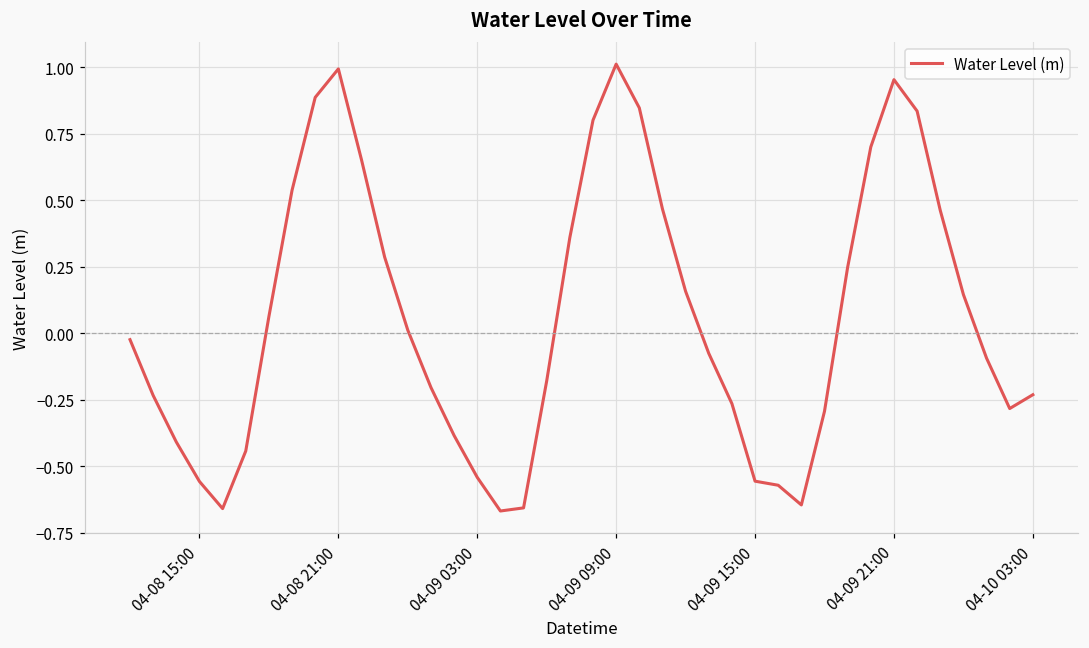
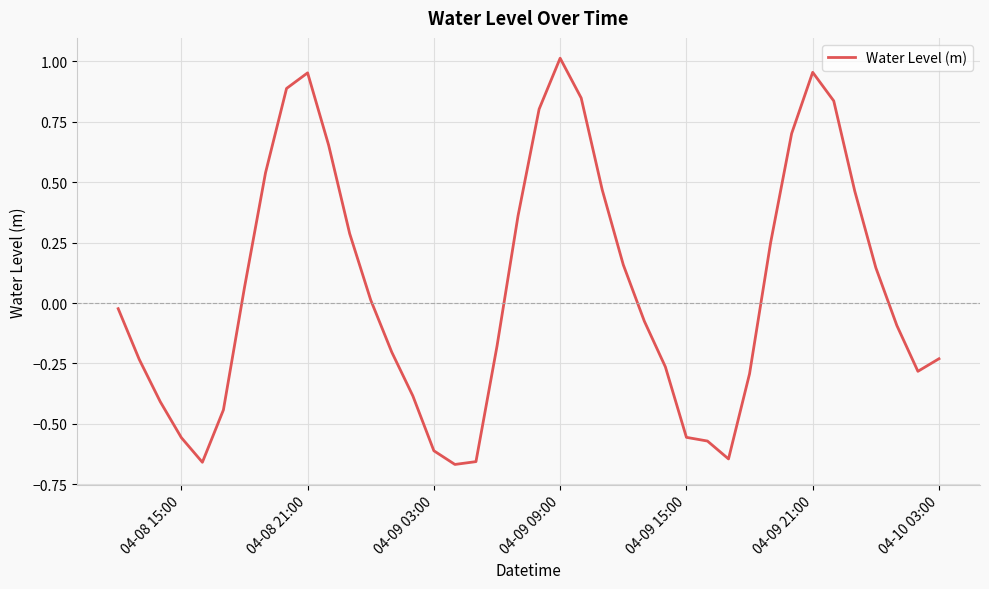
04-08 21:00: 0.99 -> 0.95
04-09 03:00: -0.54 -> -0.61
